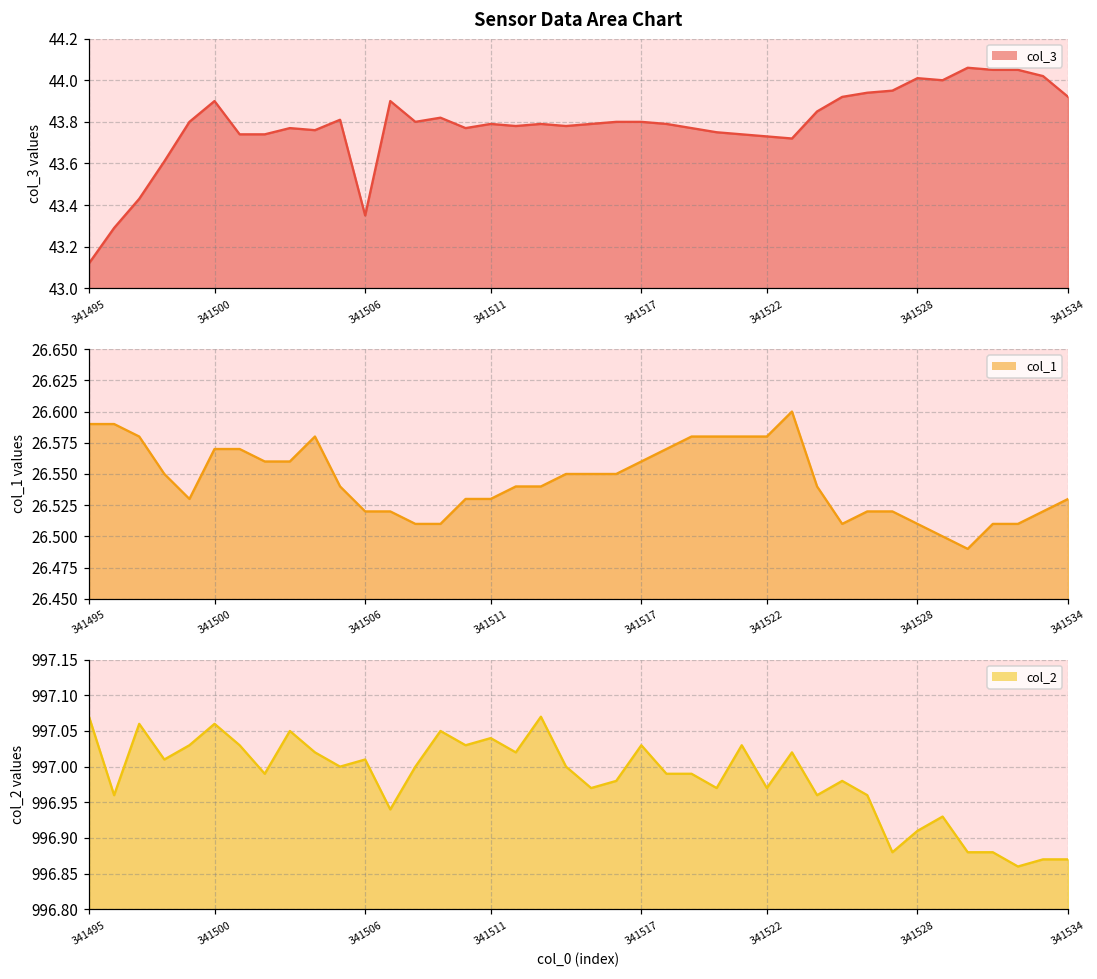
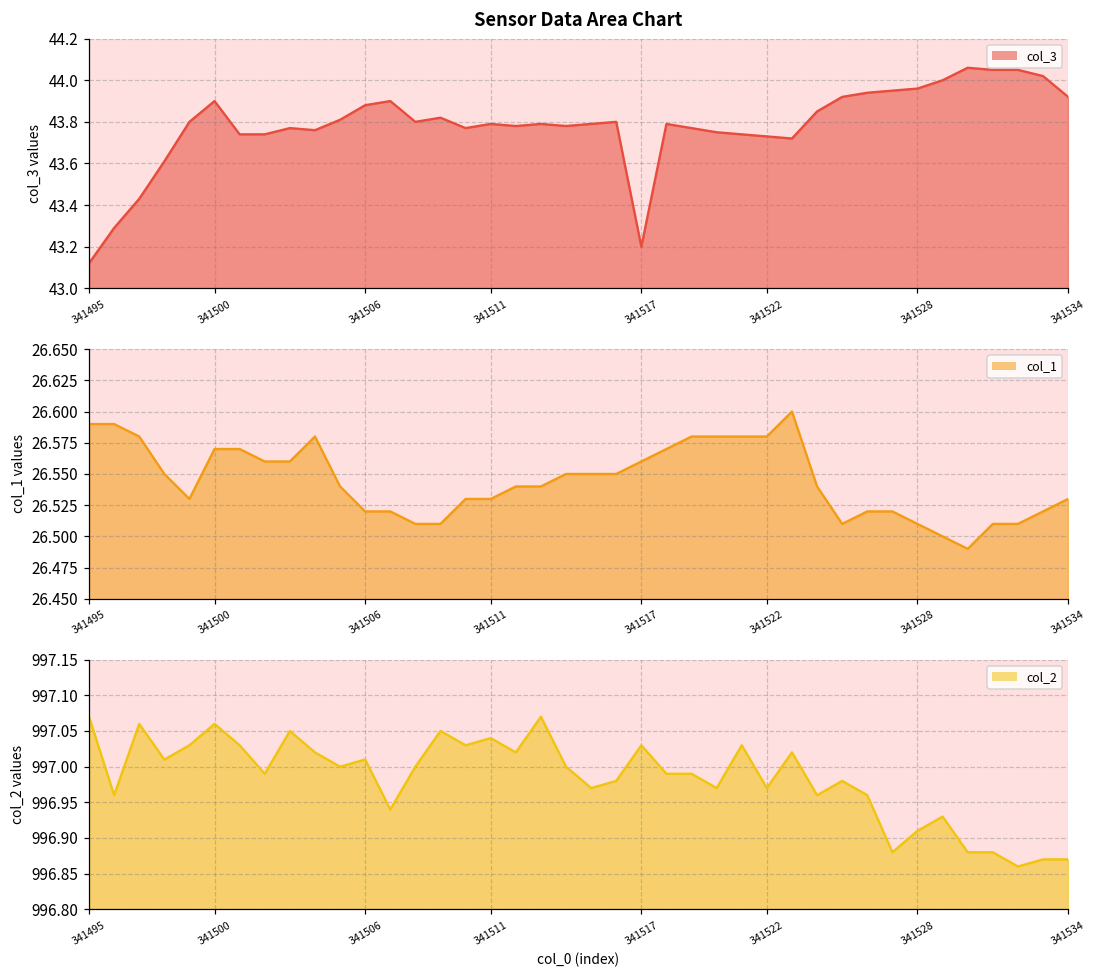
Sensor Data Area Chart, 341506: 43.35 -> 43.88
Sensor Data Area Chart, 341517: 43.8 -> 43.2
Sensor Data Area Chart, 341528: 44.01 -> 43.96
